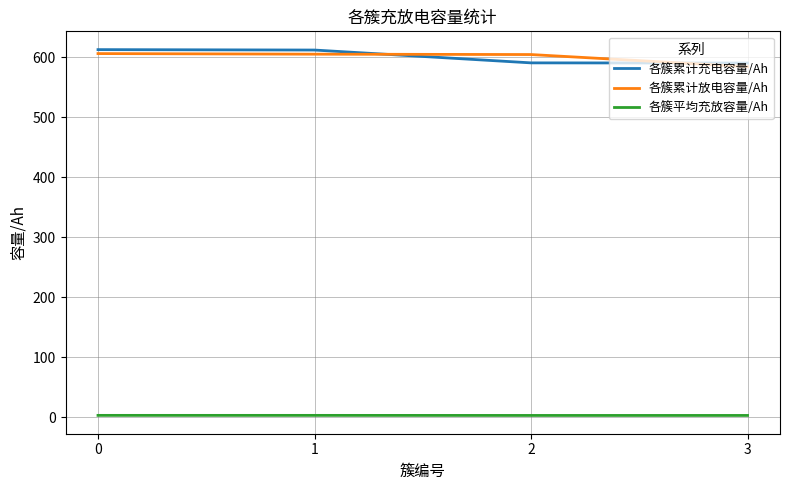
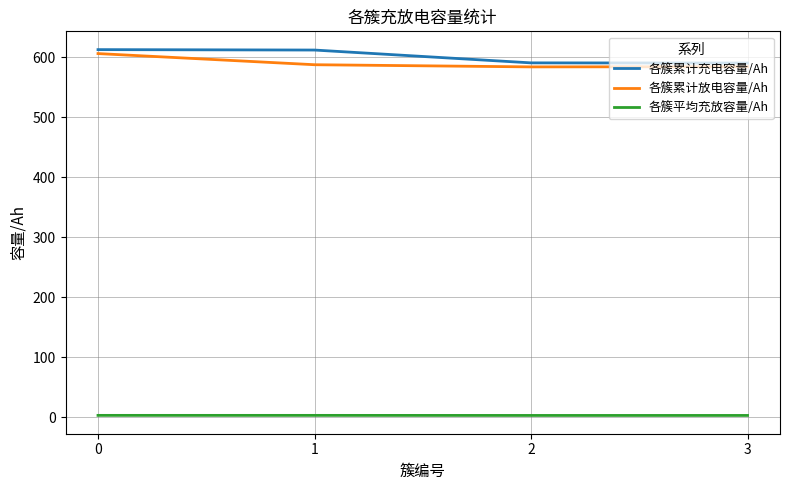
各簇累计放电容量/Ah, 1: 610 -> 590
各簇累计放电容量/Ah, 2: 600 -> 580
